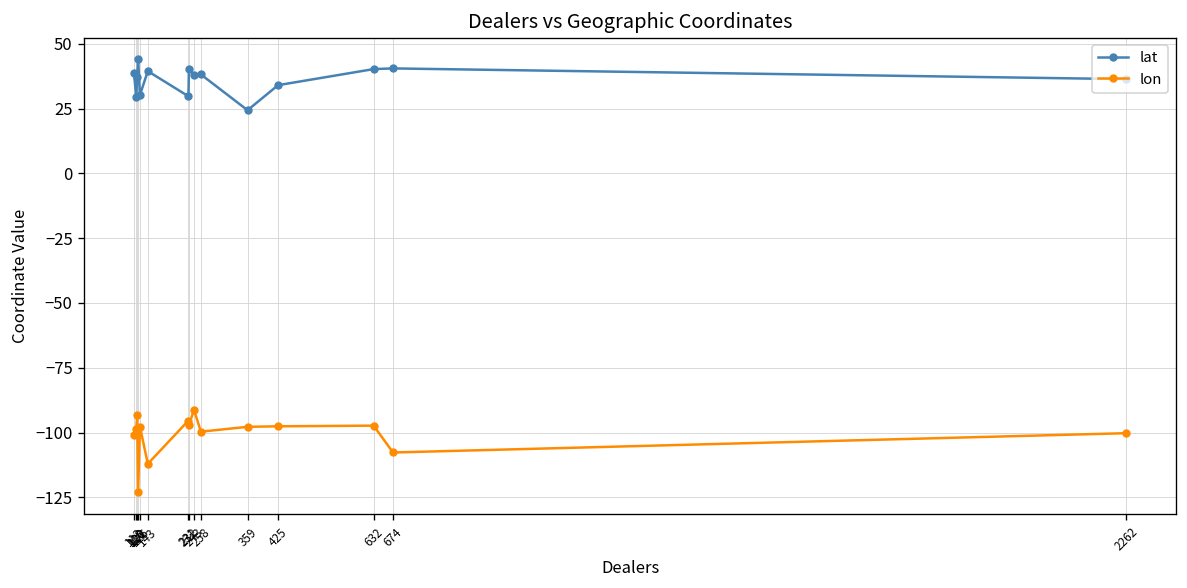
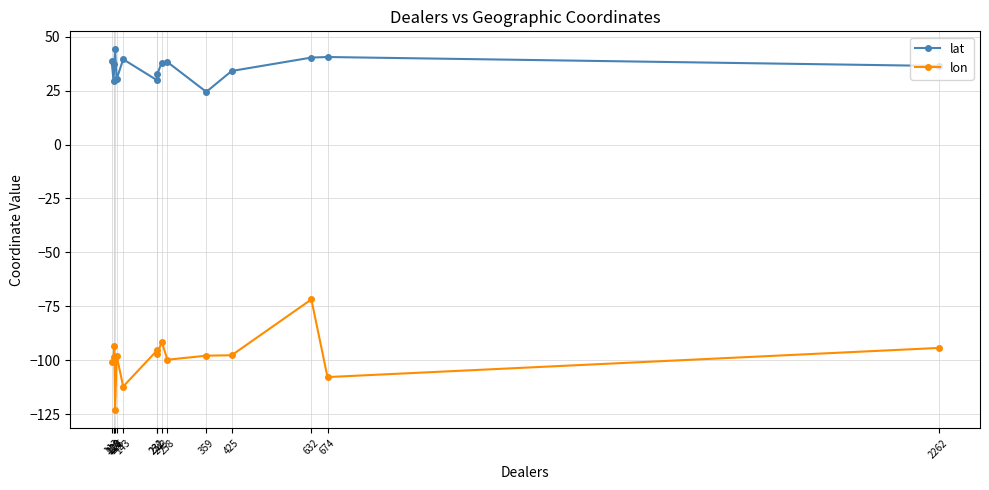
lat, 232: 40 -> 33
lon, 632: -97 -> -72
lon, 2262: -100 -> -94
